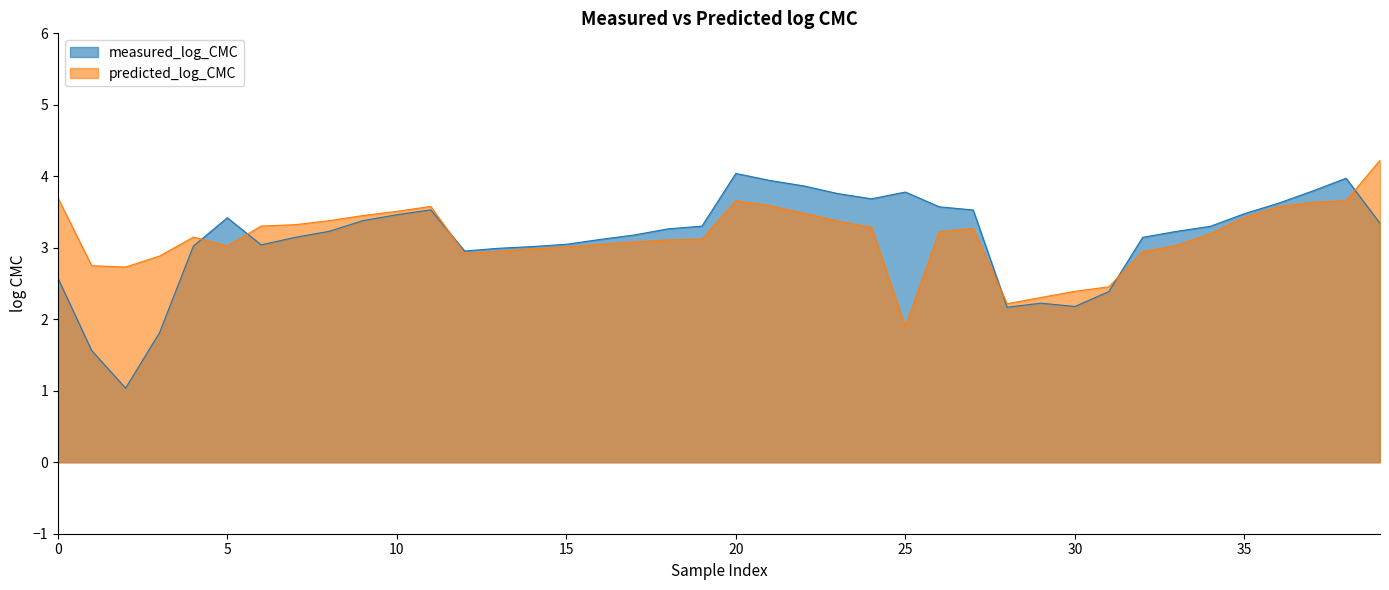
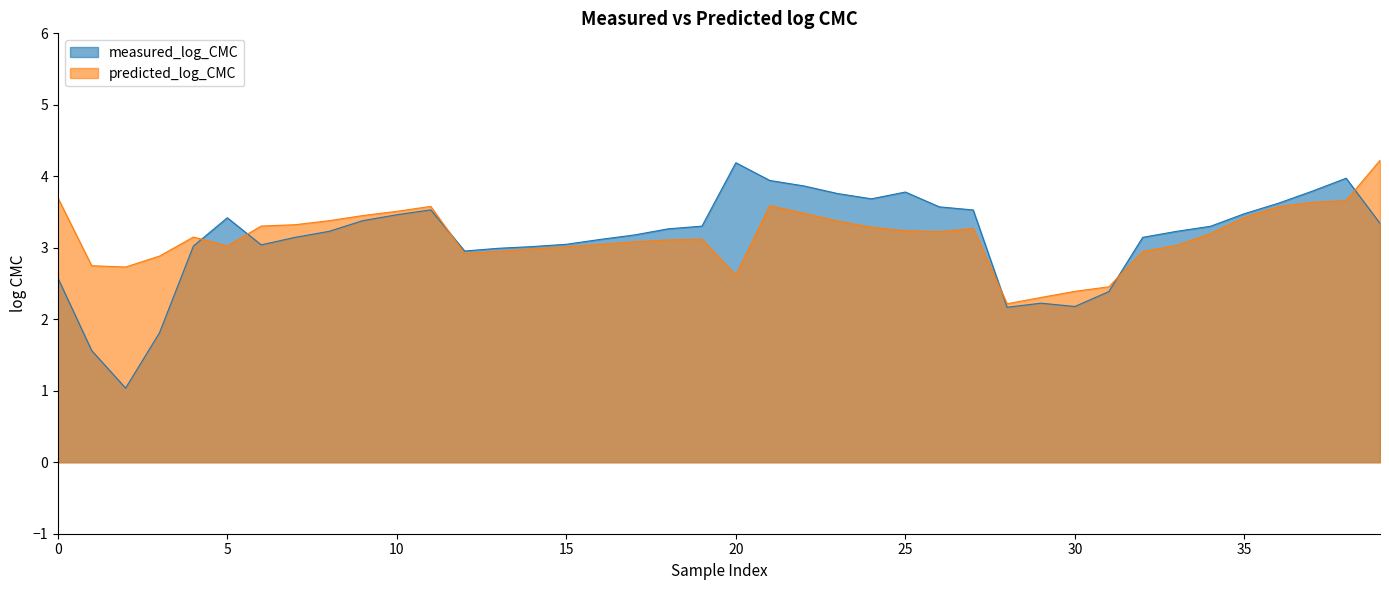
measured_log_CMC, 20: 4.0 -> 4.2
predicted_log_CMC, 20: 3.7 -> 2.6
predicted_log_CMC, 25: 1.9 -> 3.2
